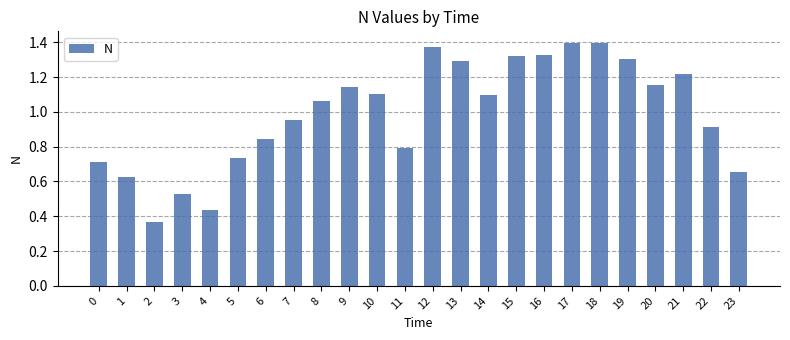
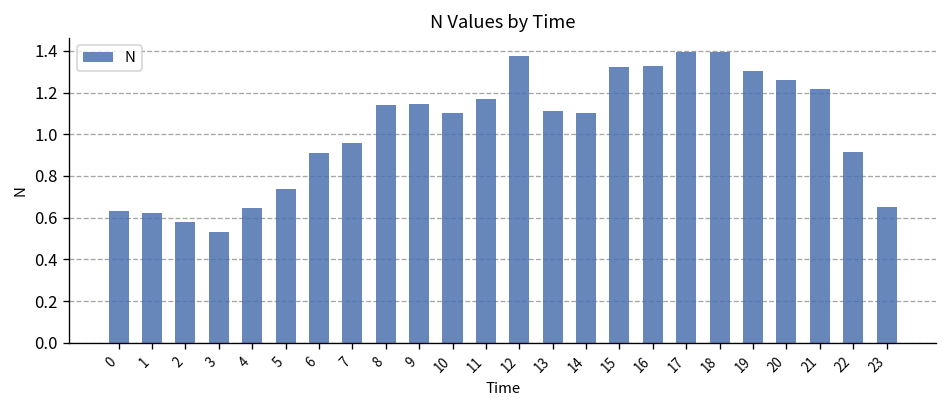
0: 0.71 -> 0.63
2: 0.37 -> 0.58
4: 0.44 -> 0.65
6: 0.84 -> 0.91
8: 1.06 -> 1.14
11: 0.79 -> 1.17
13: 1.29 -> 1.11
20: 1.15 -> 1.26
